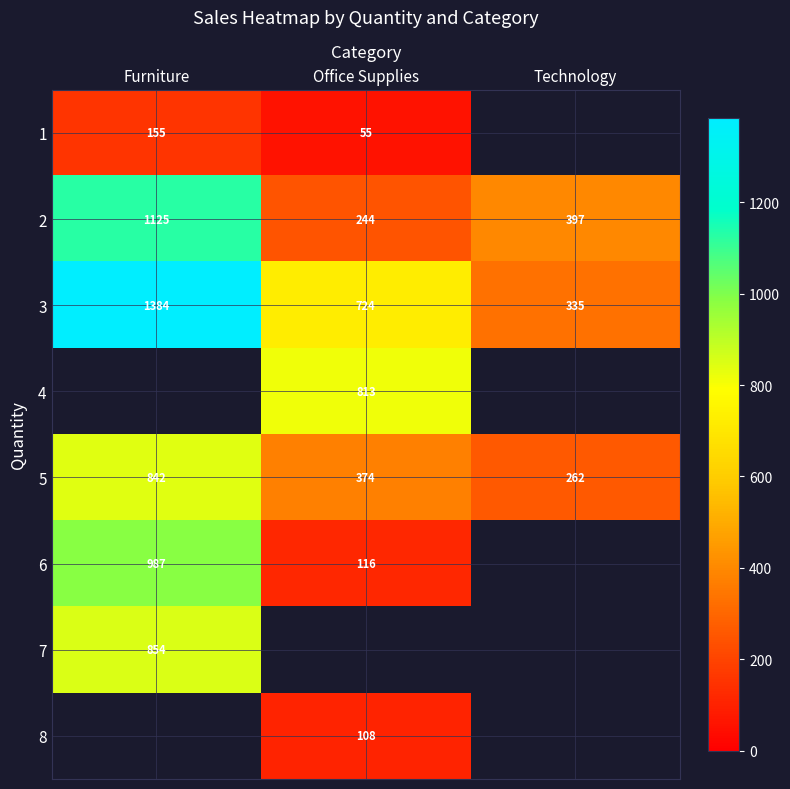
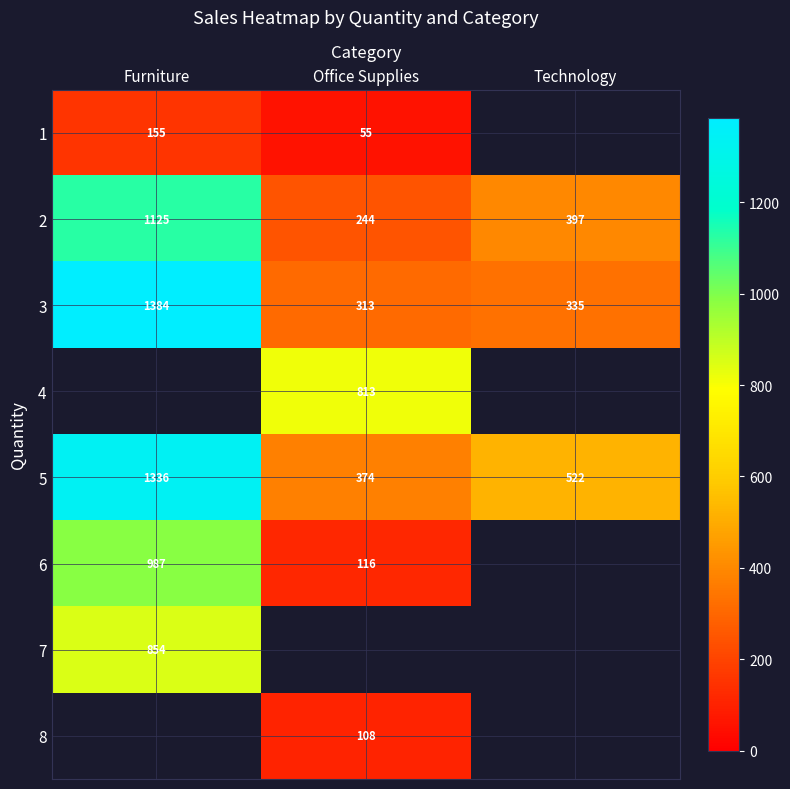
3, Office Supplies: 724 -> 313
5, Furniture: 842 -> 1336
5, Technology: 262 -> 522
